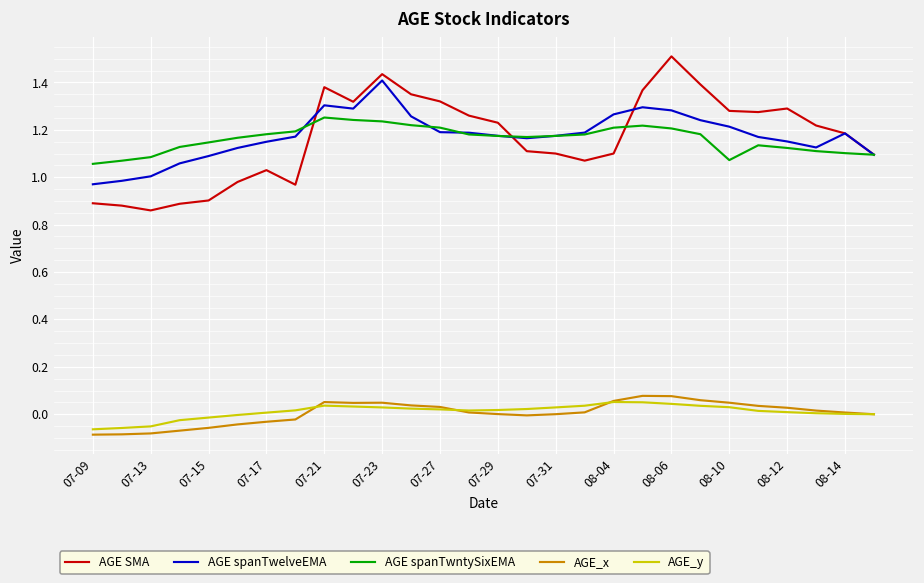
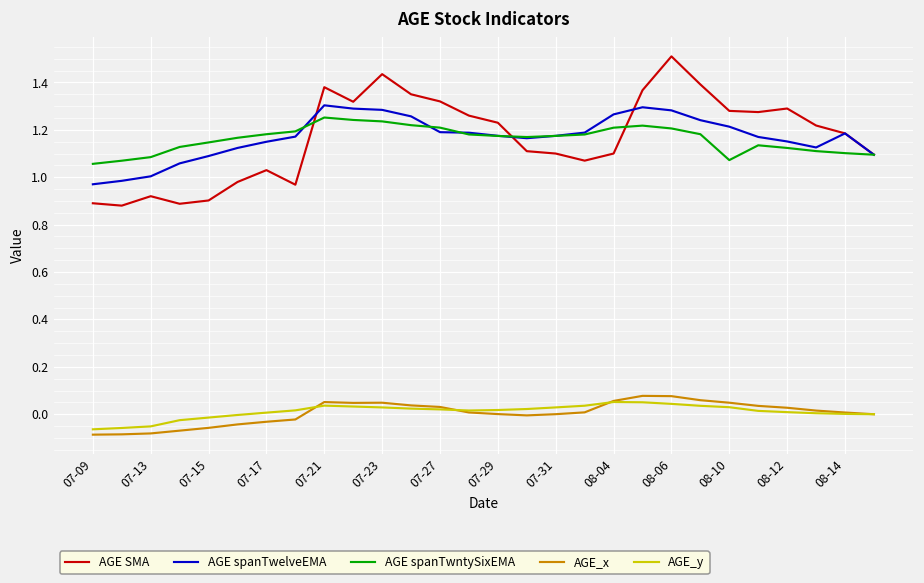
AGE SMA, 07-13: 0.86 -> 0.92
AGE spanTwelveEMA, 07-23: 1.41 -> 1.28
